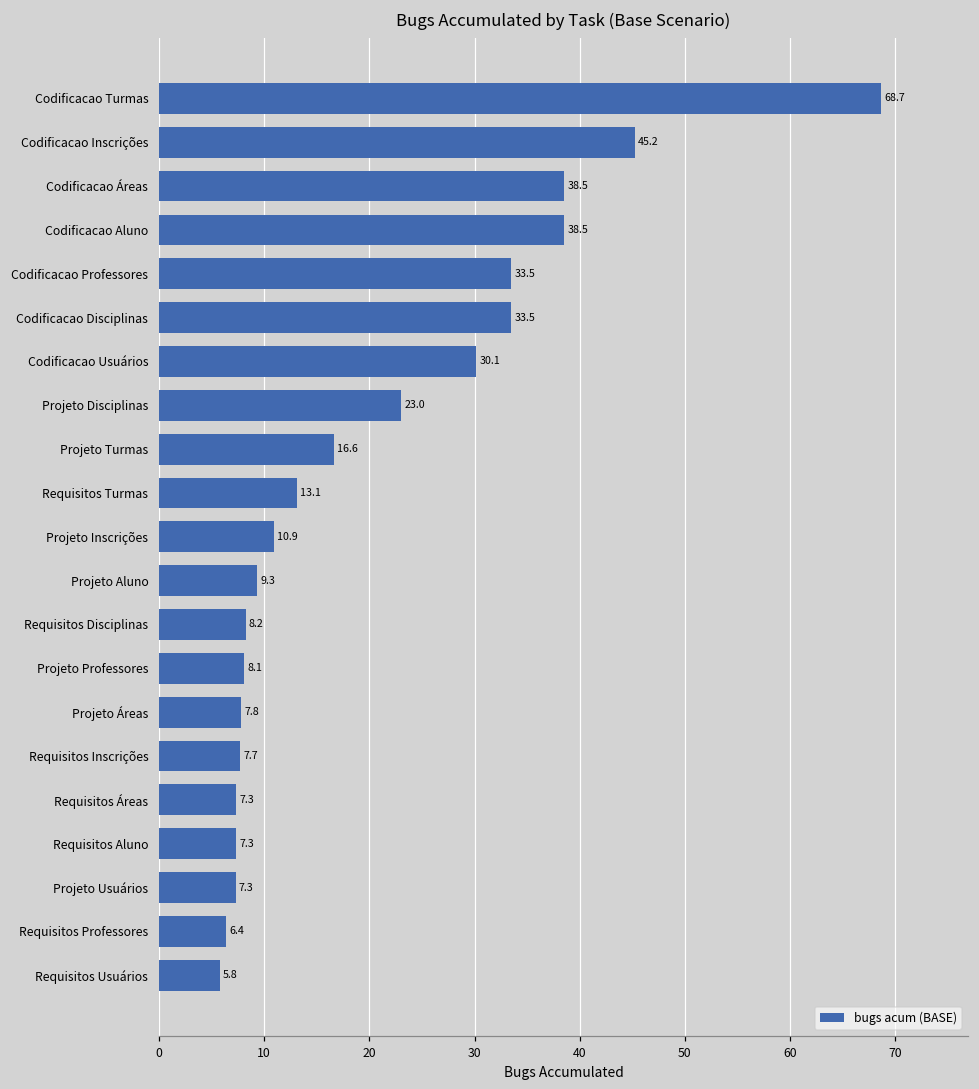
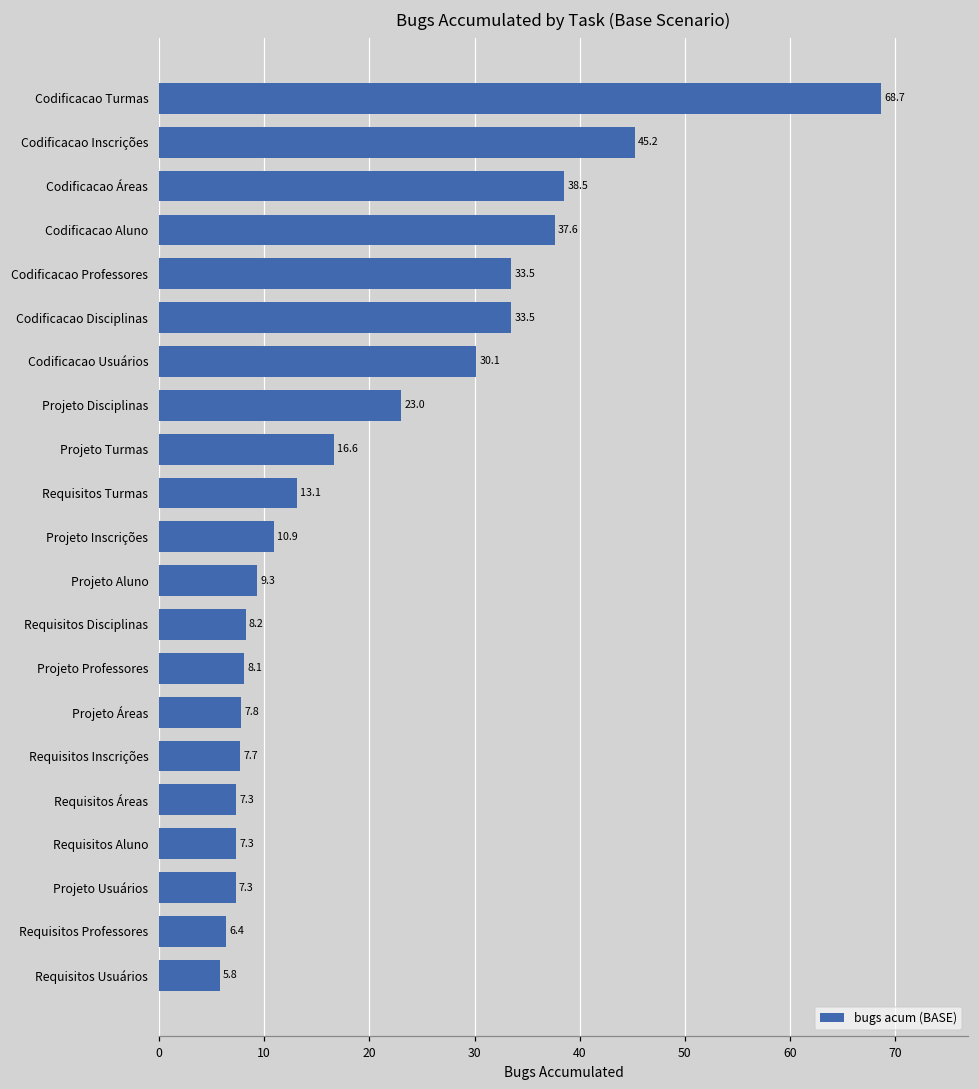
Codificacao Aluno: 38.5 -> 37.6
